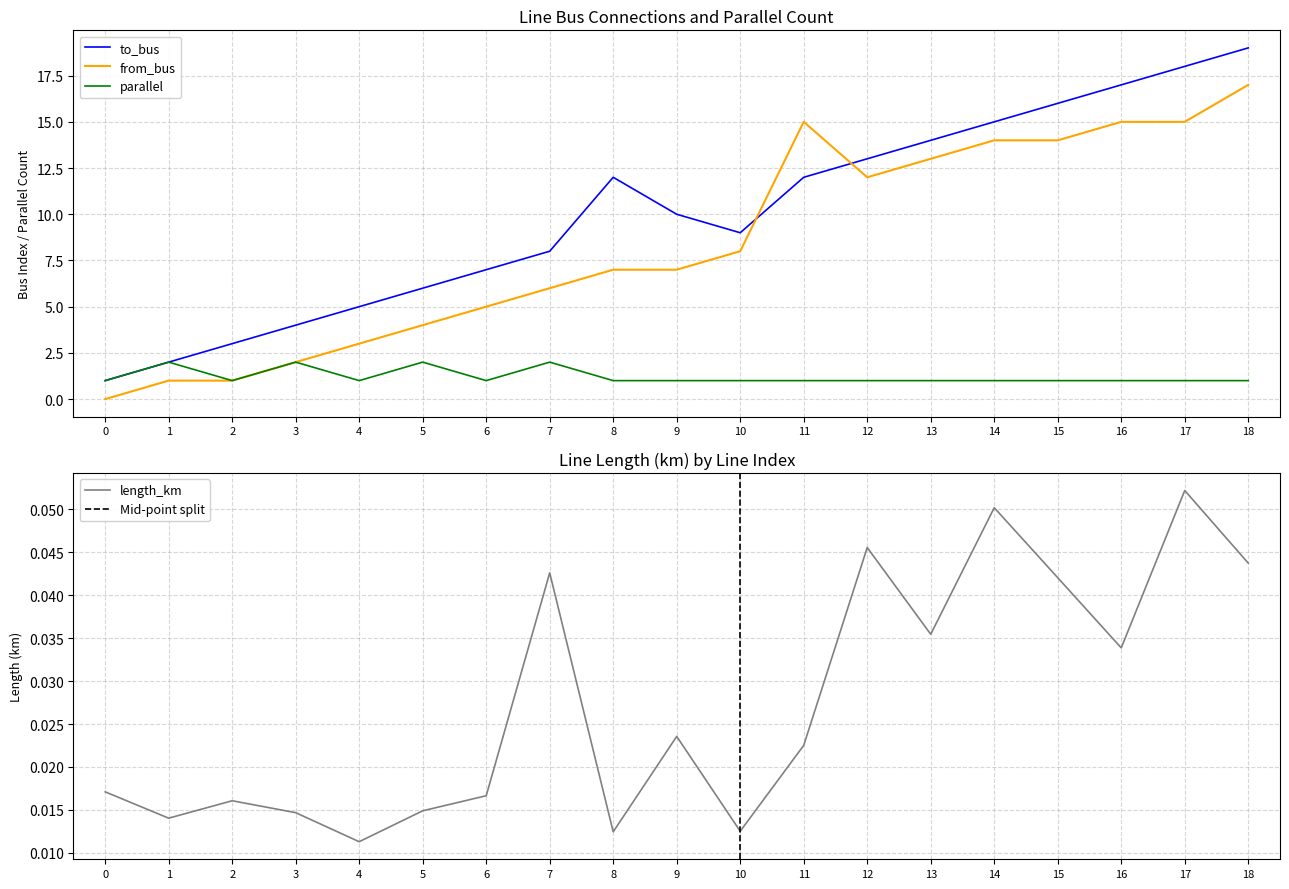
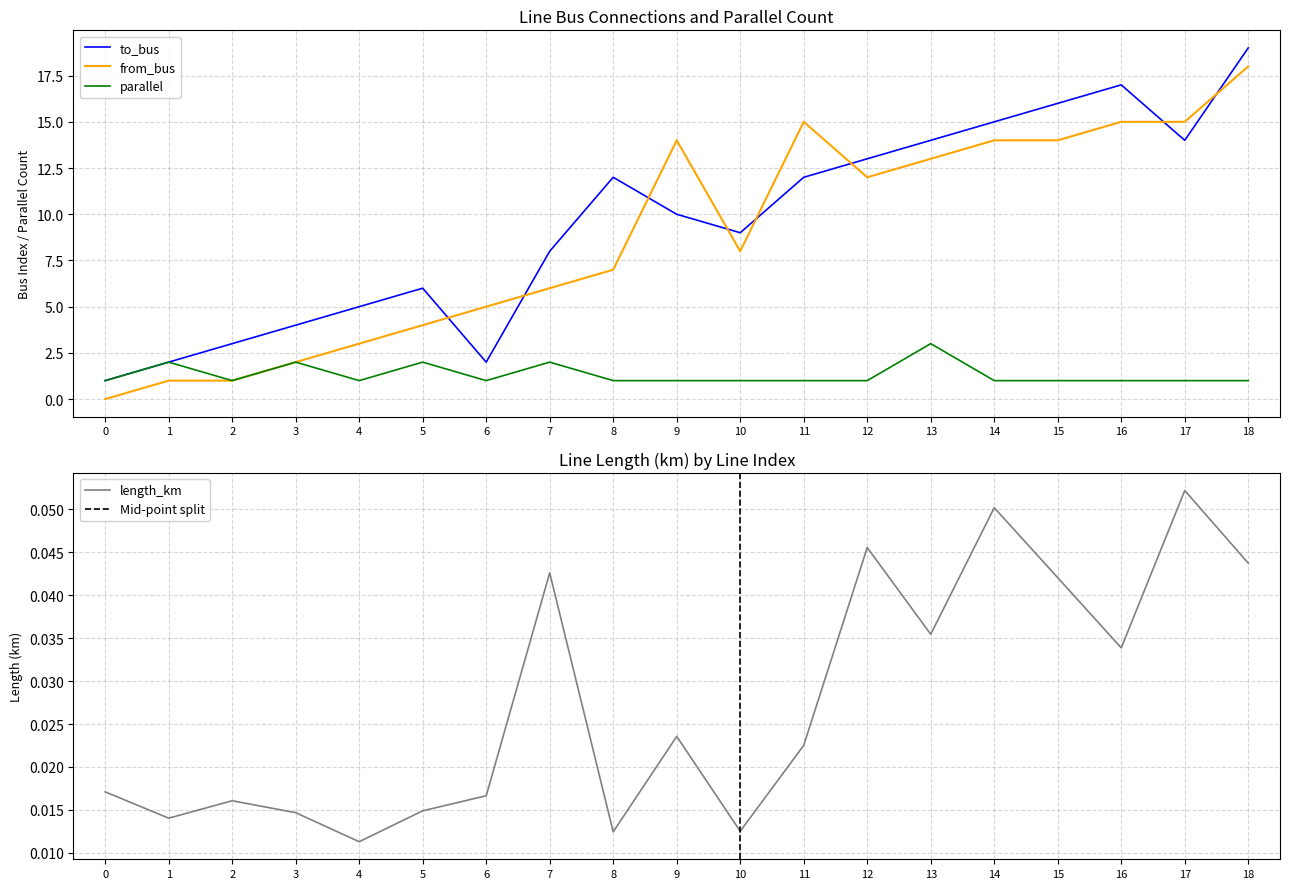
Line Bus Connections and Parallel Count, to_bus, 6: 7 -> 2
Line Bus Connections and Parallel Count, from_bus, 9: 7 -> 14
Line Bus Connections and Parallel Count, parallel, 13: 1 -> 3
Line Bus Connections and Parallel Count, to_bus, 17: 18 -> 14
Line Bus Connections and Parallel Count, from_bus, 18: 17 -> 18
